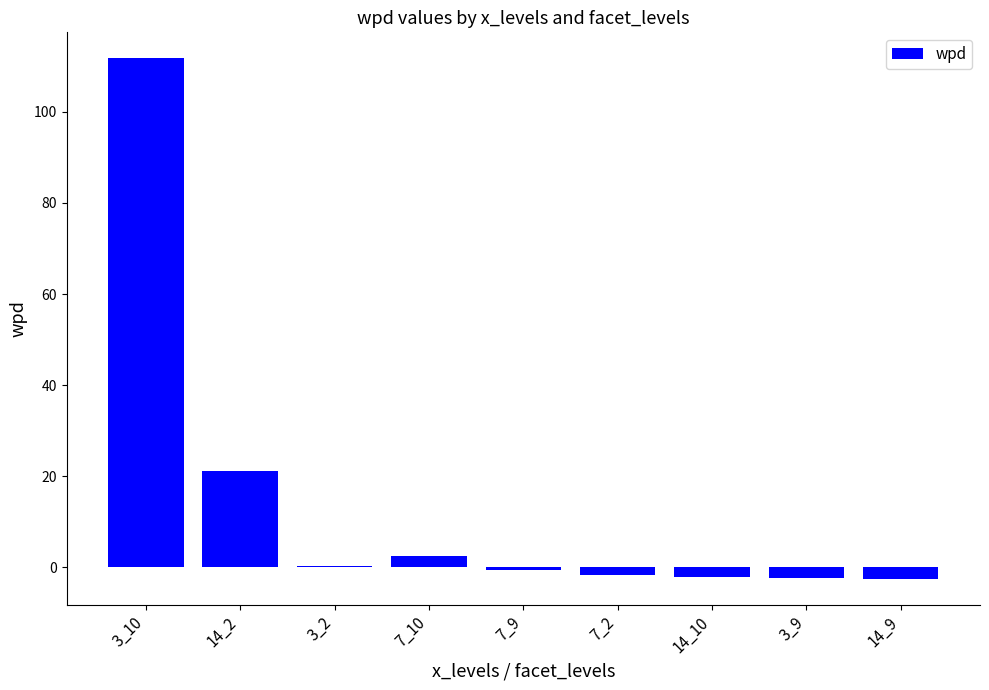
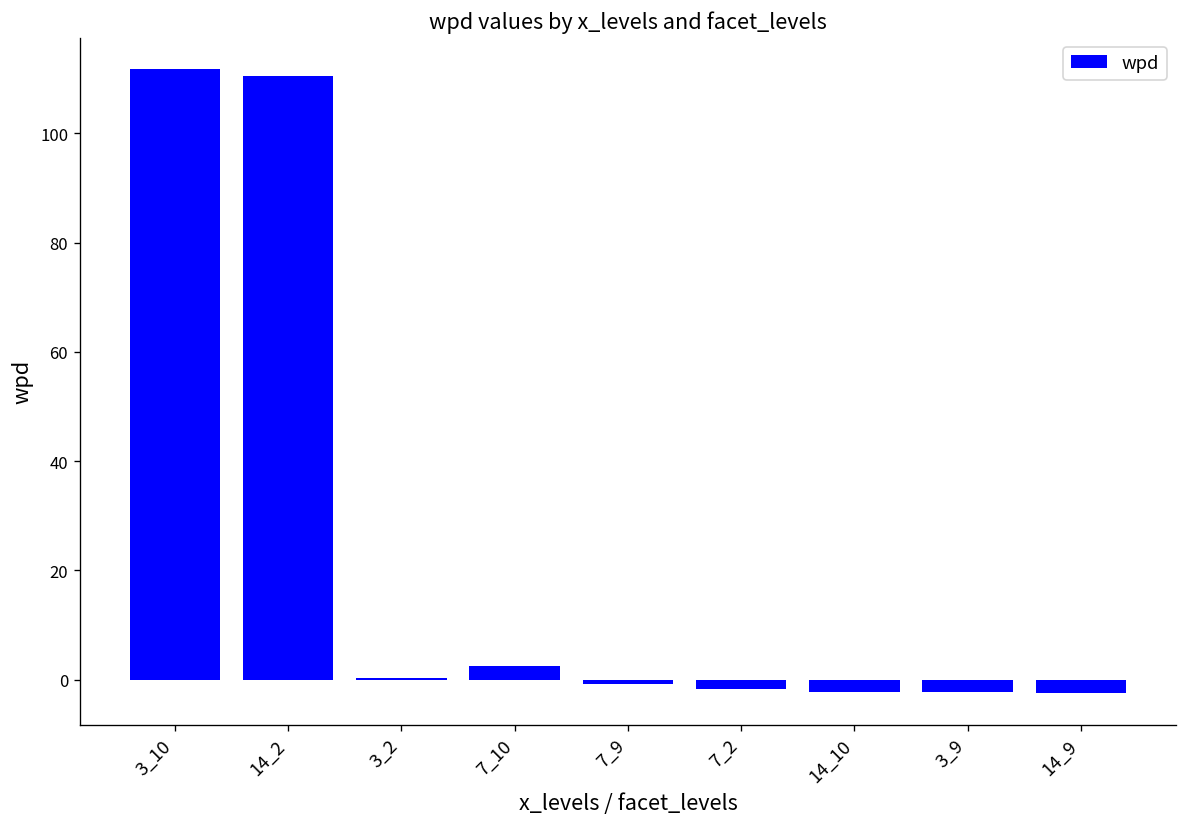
14_2: 21 -> 111
